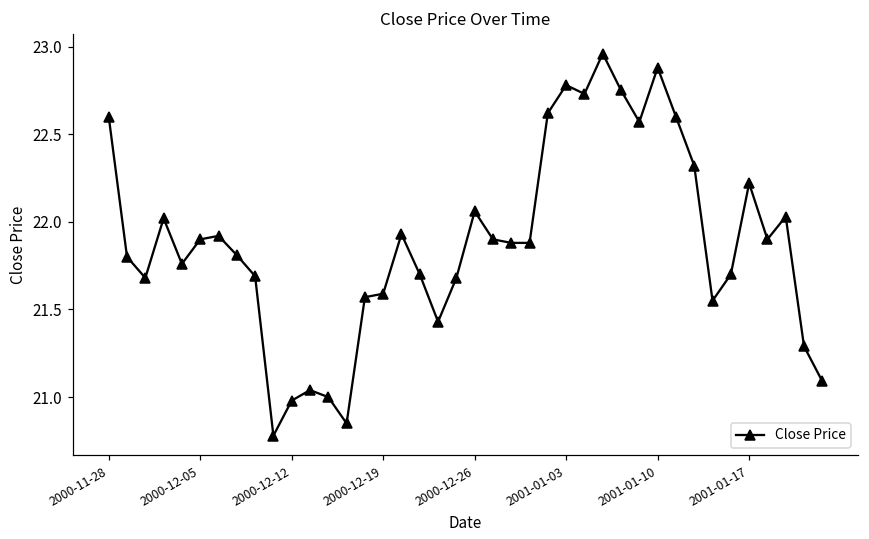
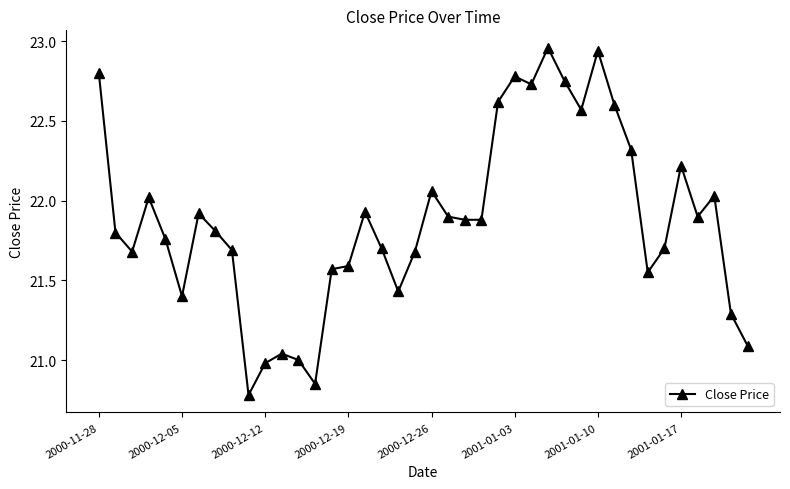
2000-11-28: 22.6 -> 22.8
2000-12-05: 21.9 -> 21.4
2001-01-10: 22.88 -> 22.94
